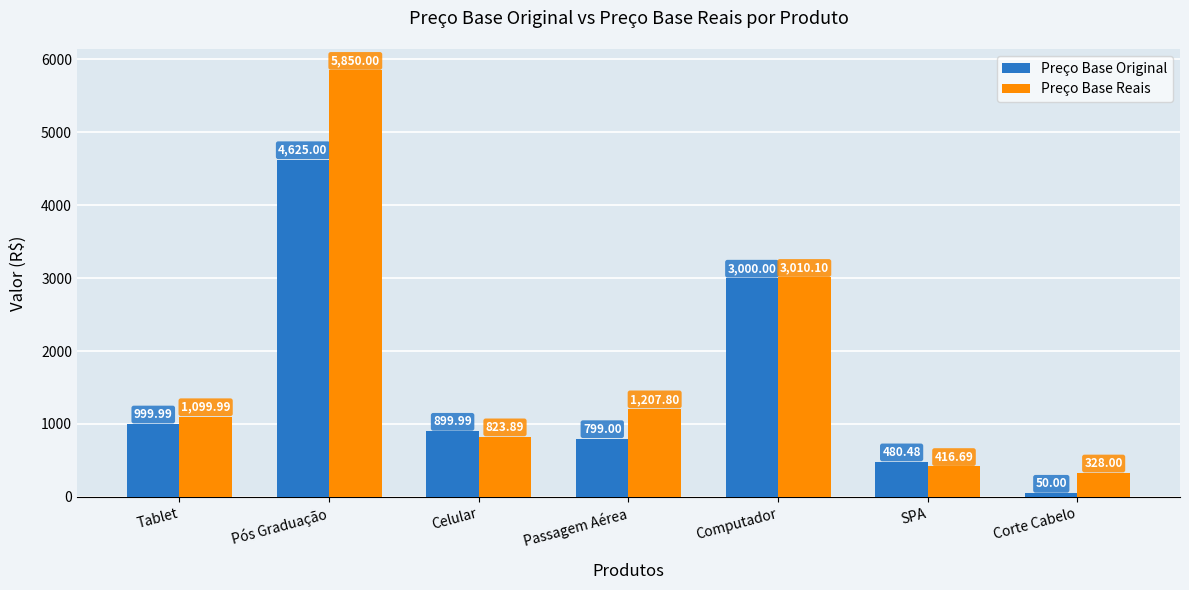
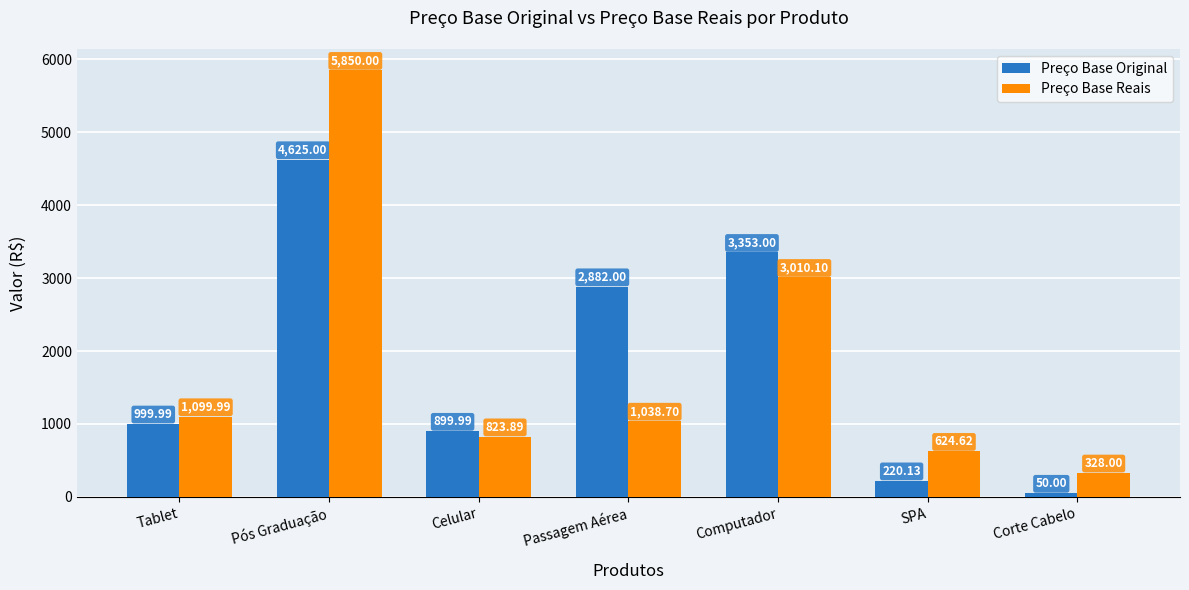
Preço Base Original, Passagem Aérea: 799.00 -> 2,882.00
Preço Base Reais, Passagem Aérea: 1,207.80 -> 1,038.70
Preço Base Original, Computador: 3,000.00 -> 3,353.00
Preço Base Original, SPA: 480.48 -> 220.13
Preço Base Reais, SPA: 416.69 -> 624.62
